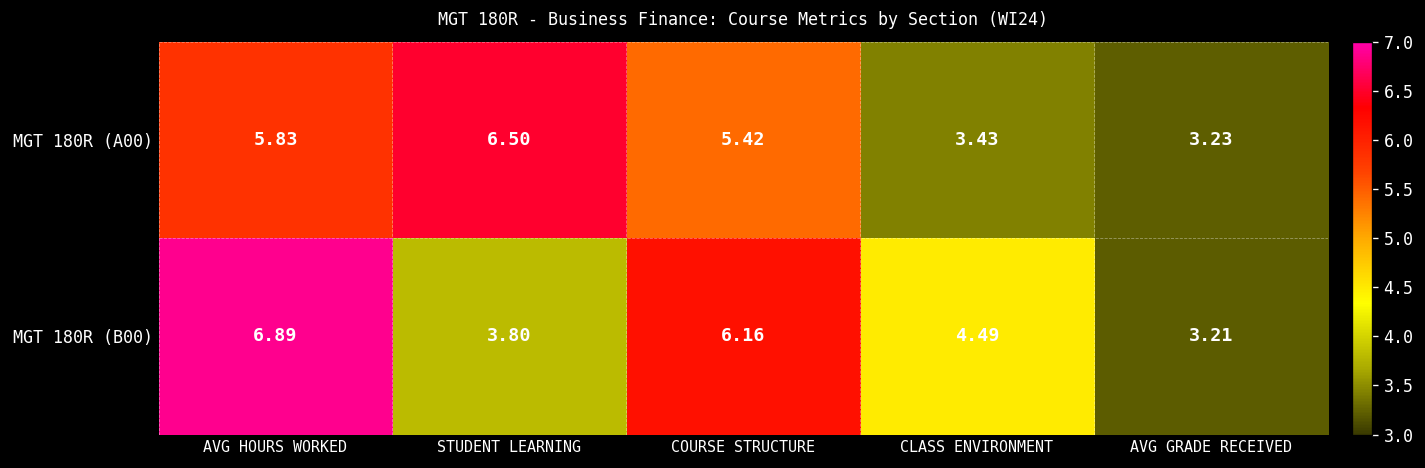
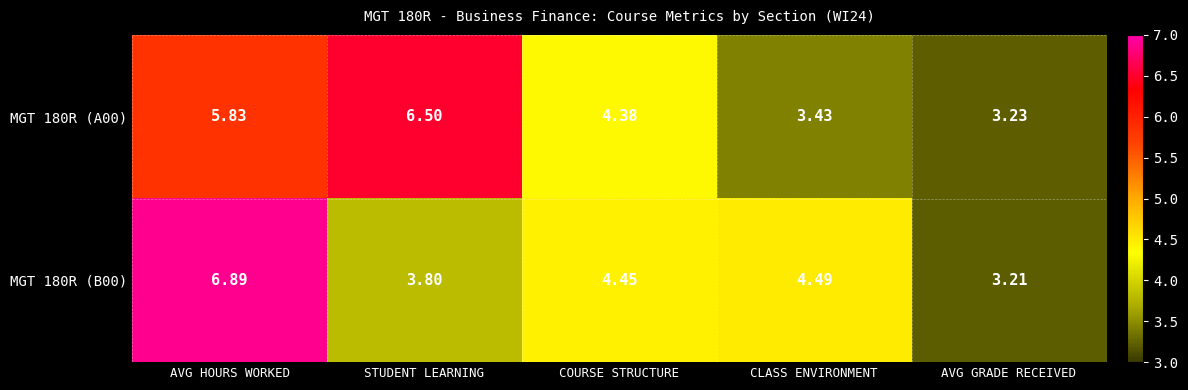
MGT 180R (A00), COURSE STRUCTURE: 5.42 -> 4.38
MGT 180R (B00), COURSE STRUCTURE: 6.16 -> 4.45
